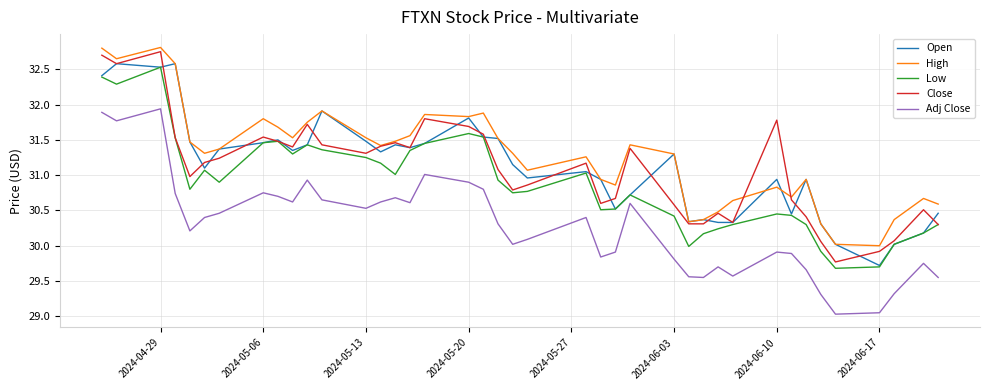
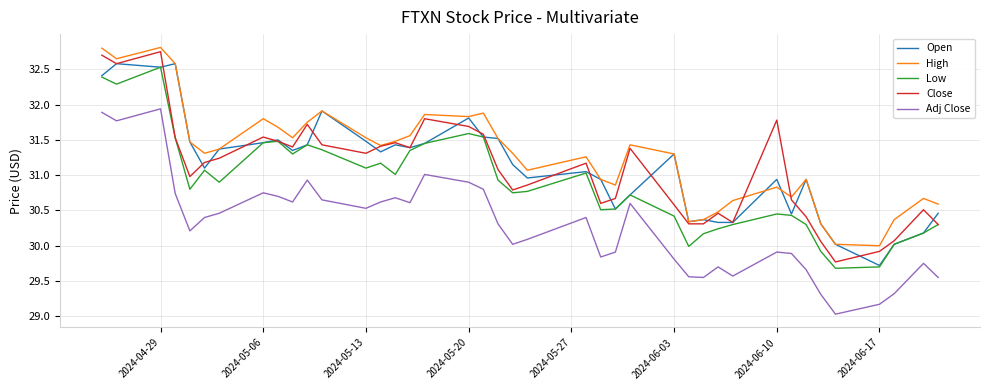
Low, 2024-05-13: 31.3 -> 31.1
Adj Close, 2024-06-17: 29.1 -> 29.2
